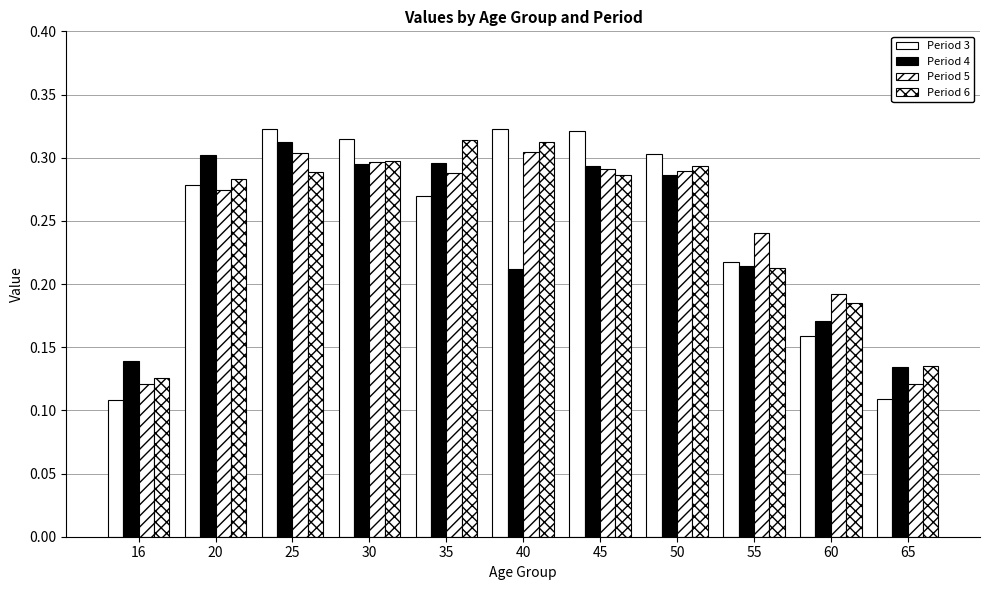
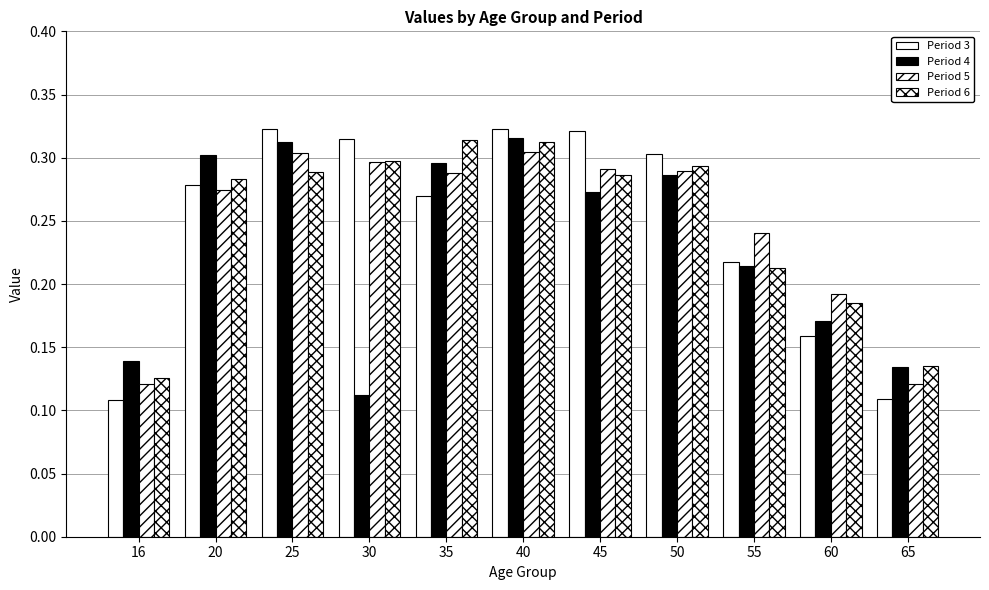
Period 4, 30: 0.295 -> 0.112
Period 4, 40: 0.212 -> 0.316
Period 4, 45: 0.293 -> 0.273
